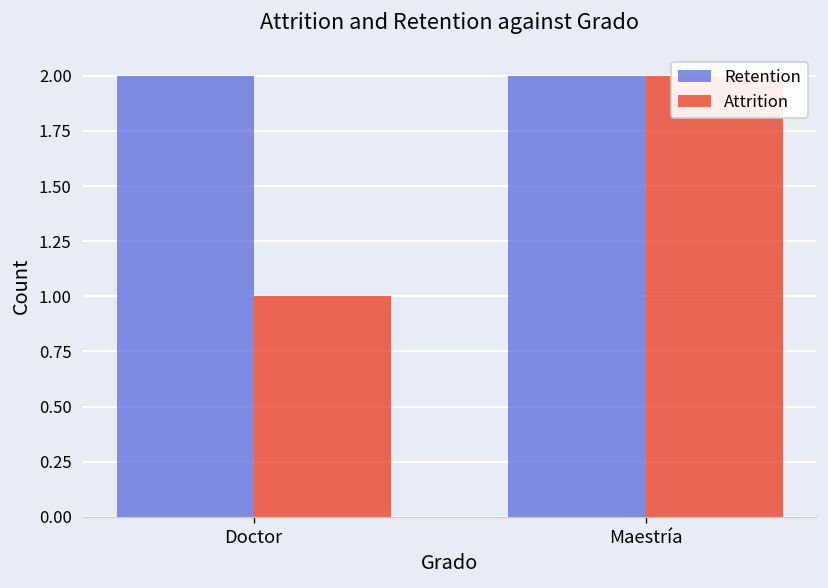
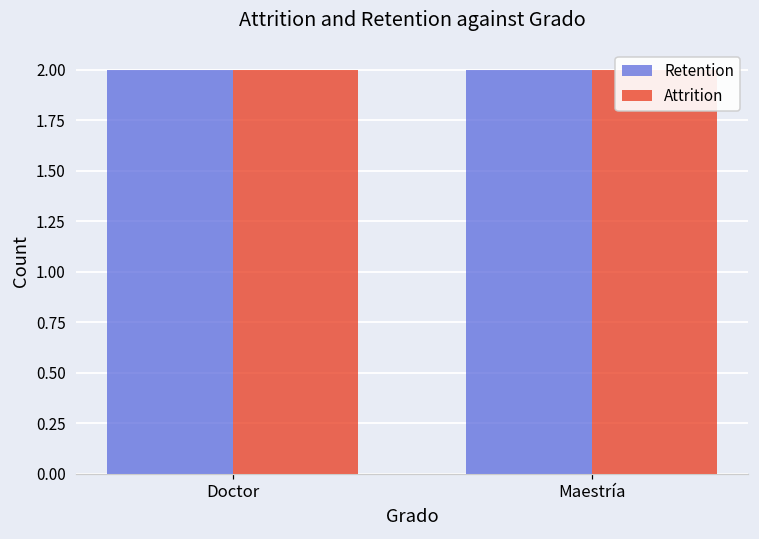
Attrition, Doctor: 1 -> 2
